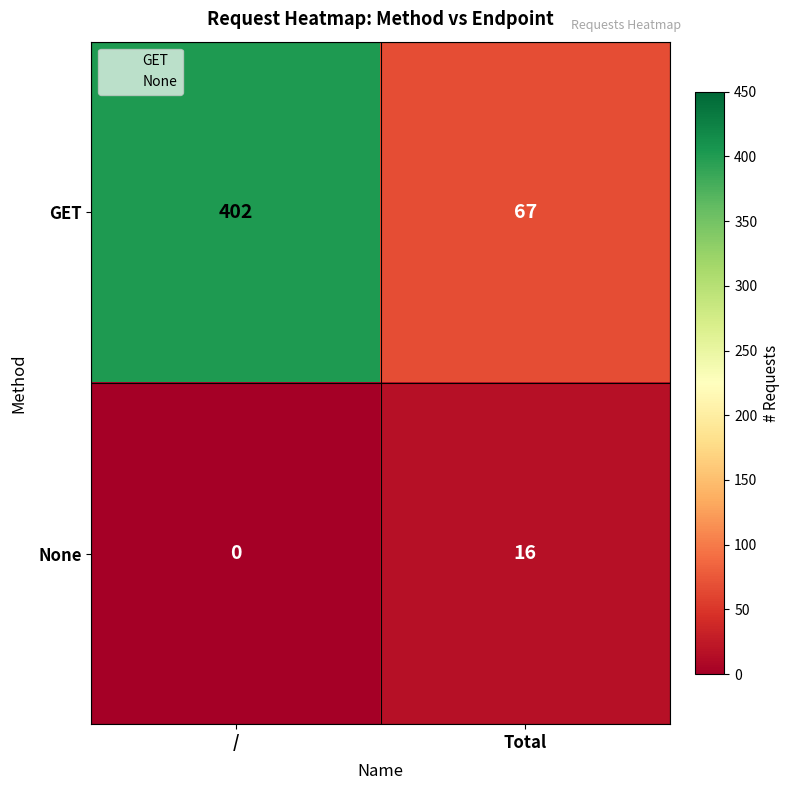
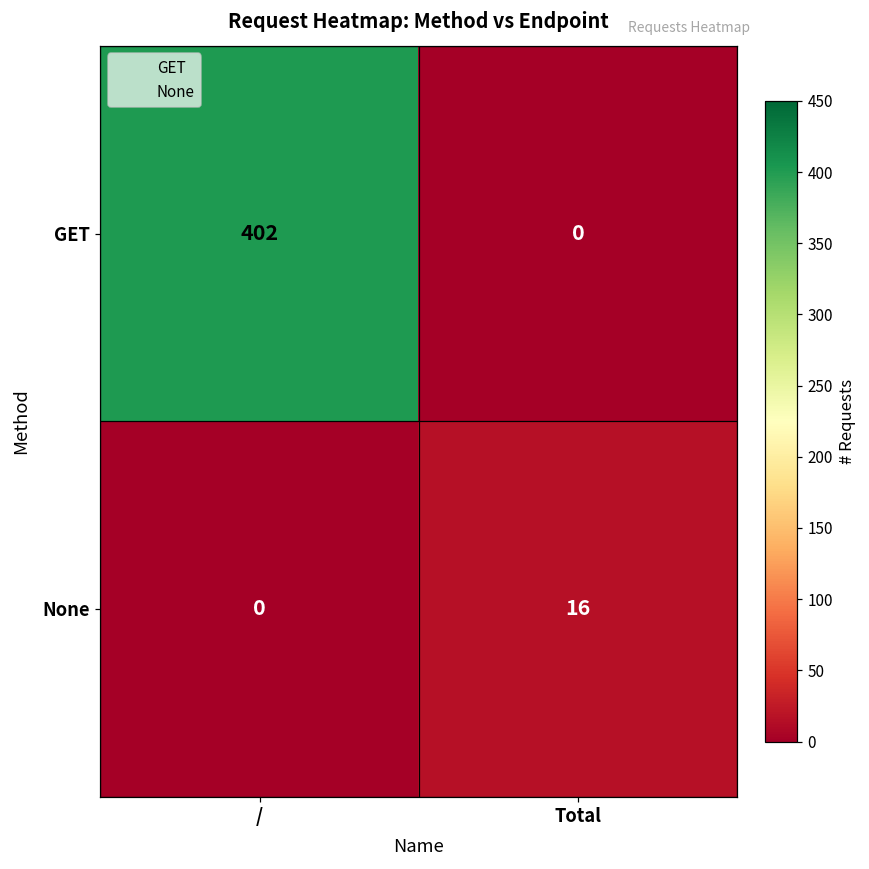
GET, Total: 67 -> 0
